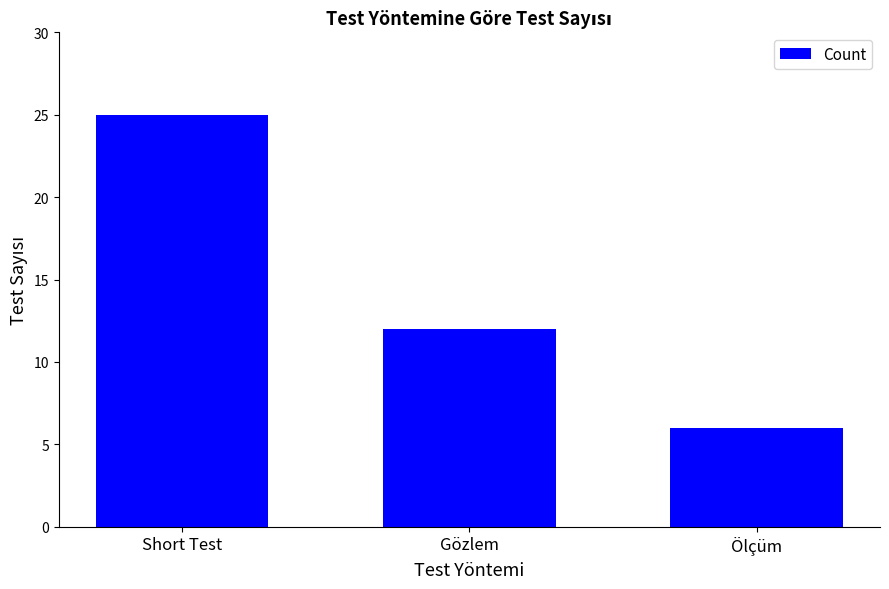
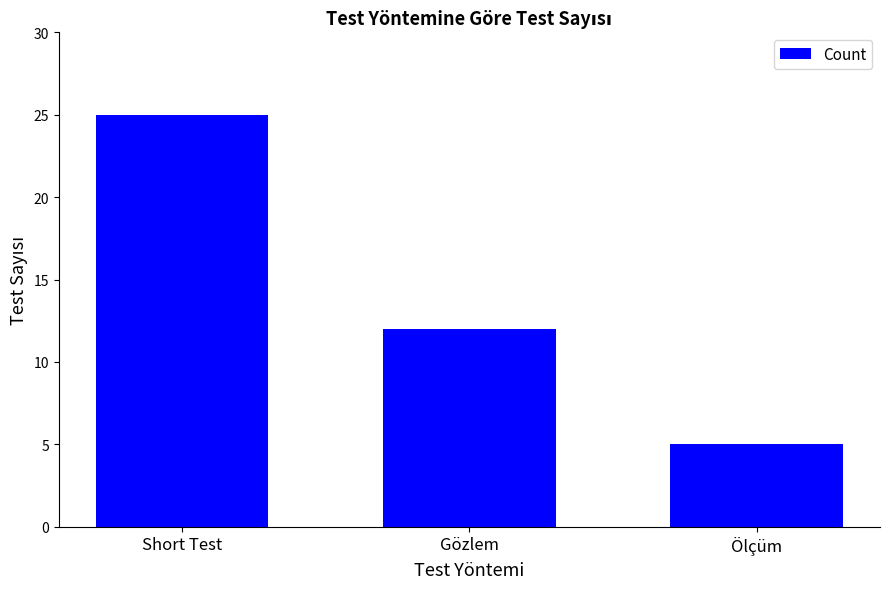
Ölçüm: 6 -> 5
